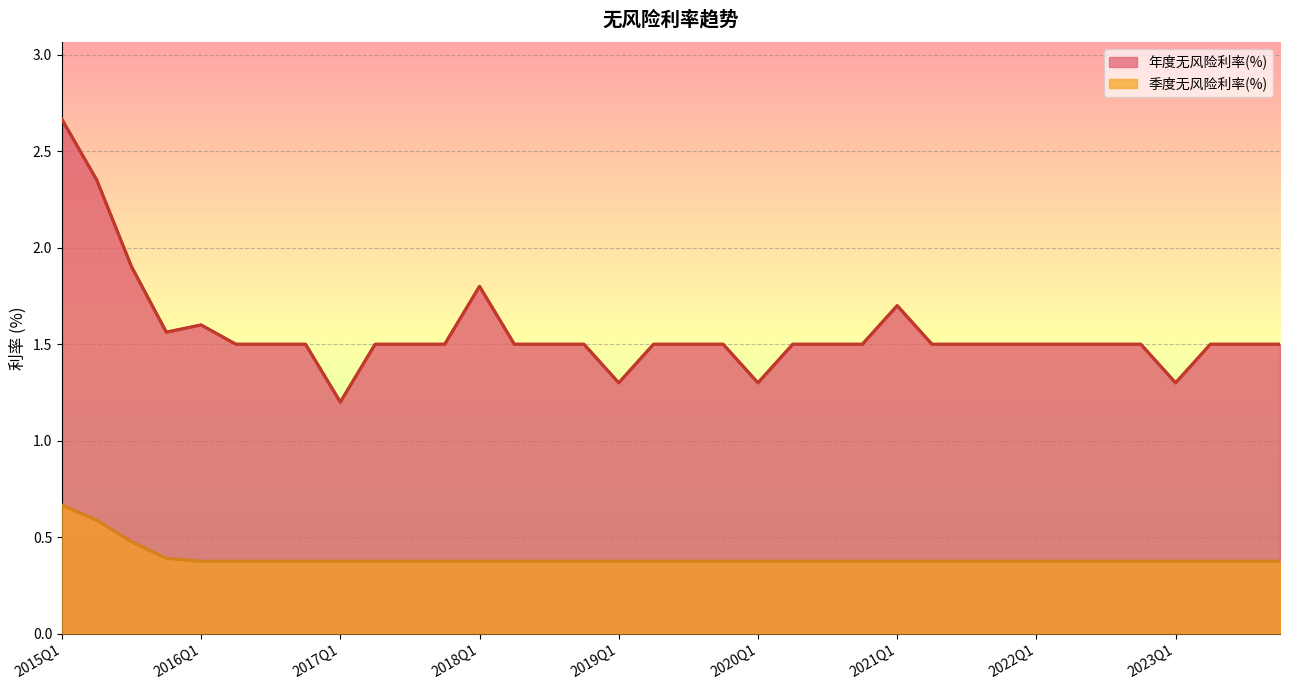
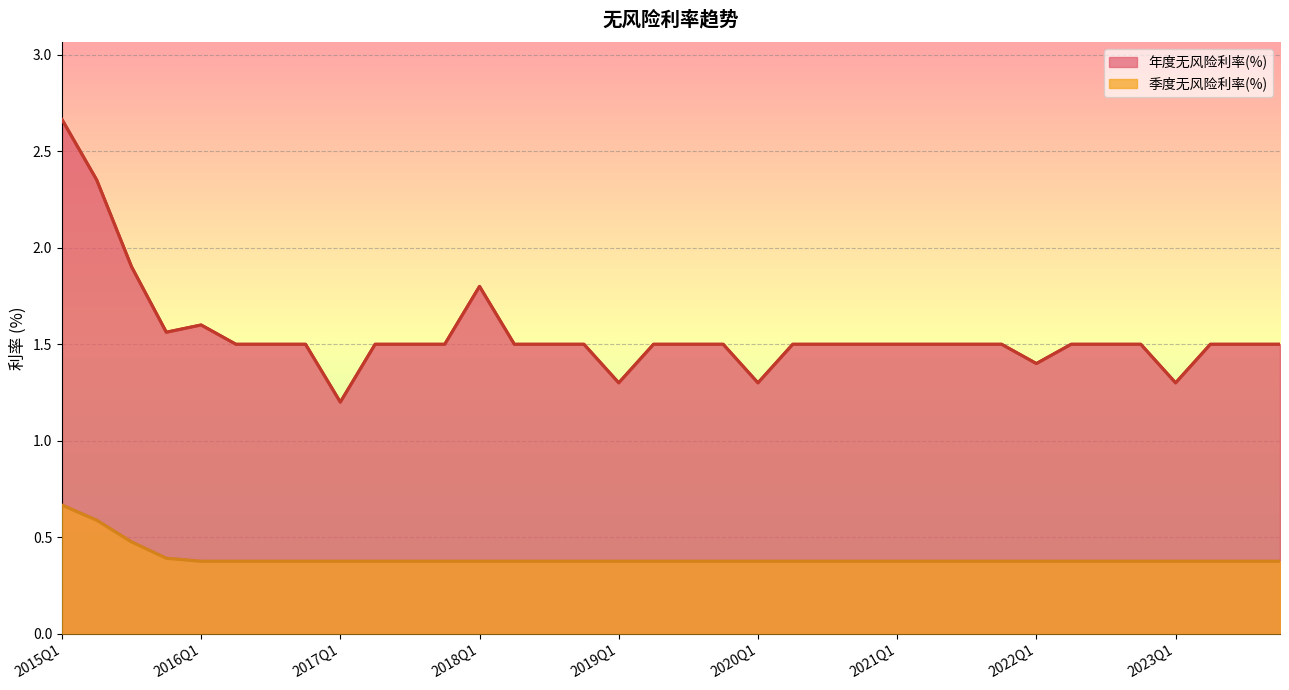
年度无风险利率(%), 2021Q1: 1.7 -> 1.5
年度无风险利率(%), 2022Q1: 1.5 -> 1.4
